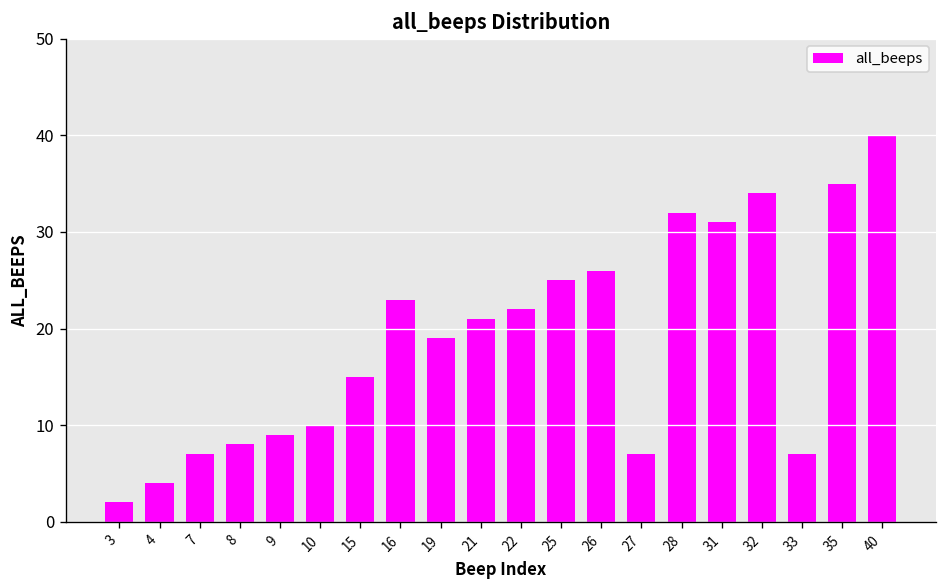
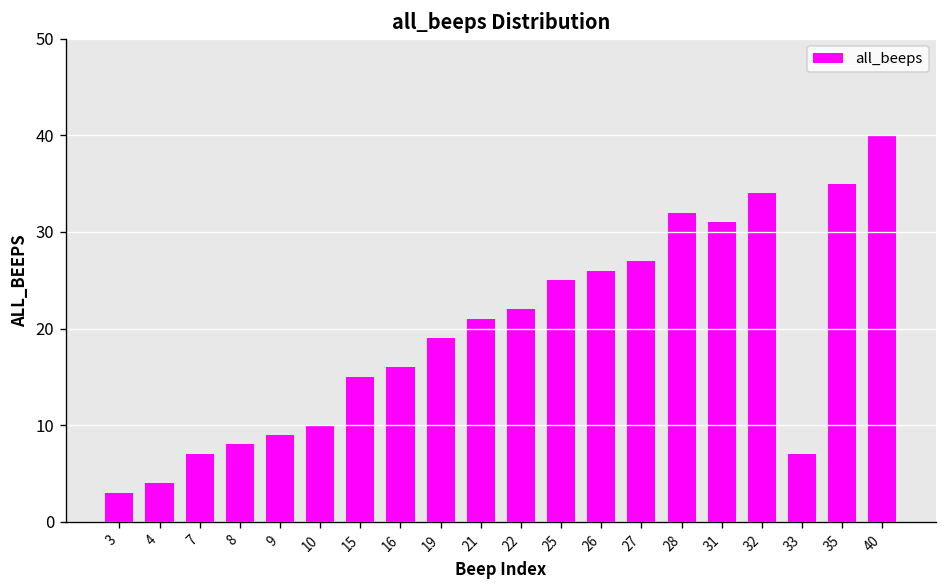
3: 2 -> 3
16: 23 -> 16
27: 7 -> 27
